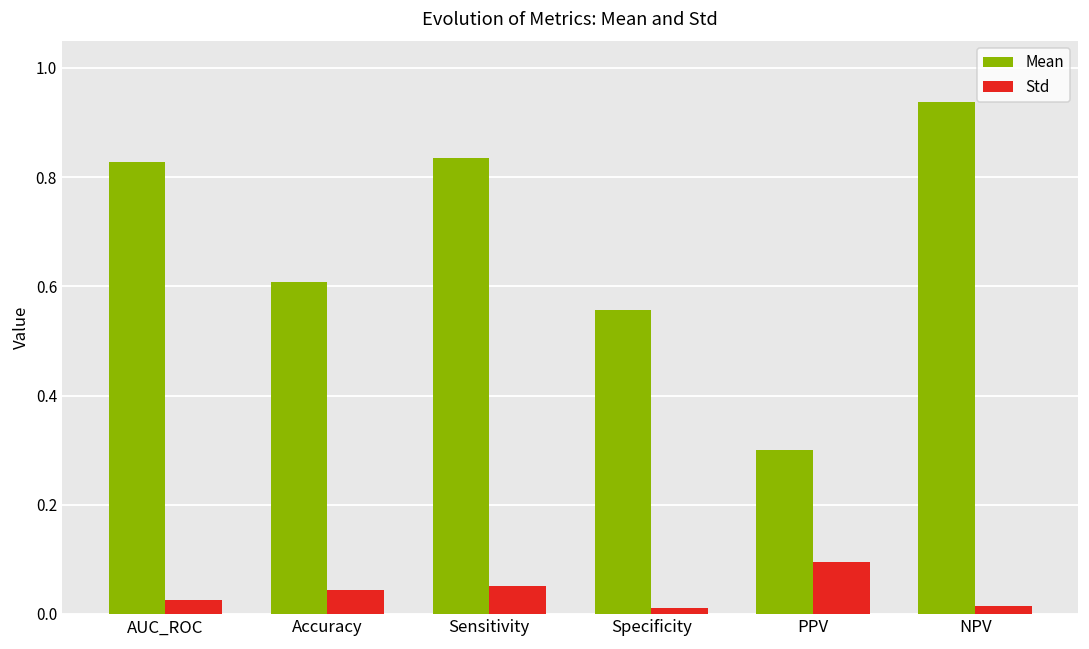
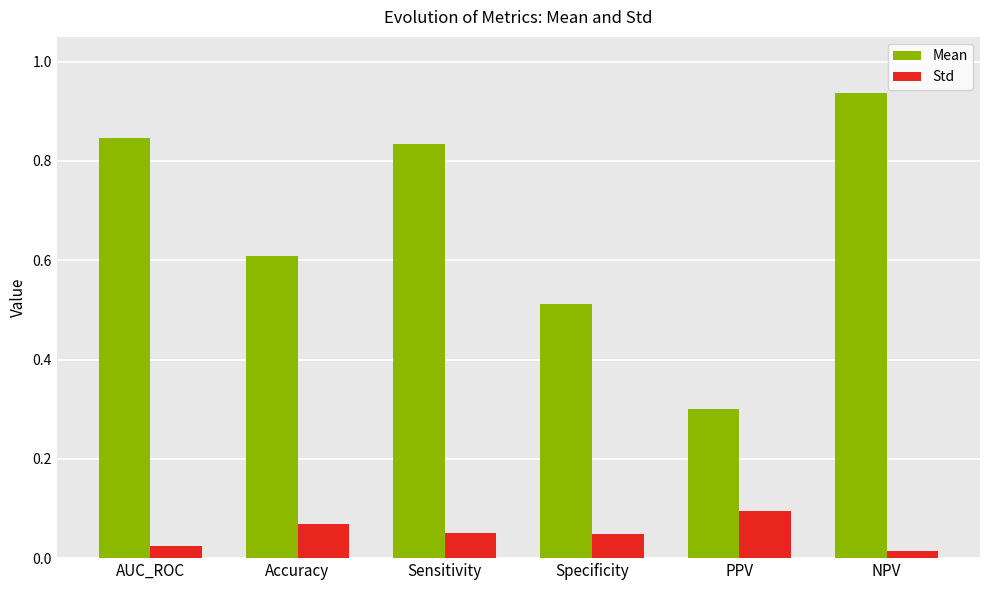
Mean, AUC_ROC: 0.83 -> 0.85
Std, Accuracy: 0.04 -> 0.07
Mean, Specificity: 0.56 -> 0.51
Std, Specificity: 0.01 -> 0.05
